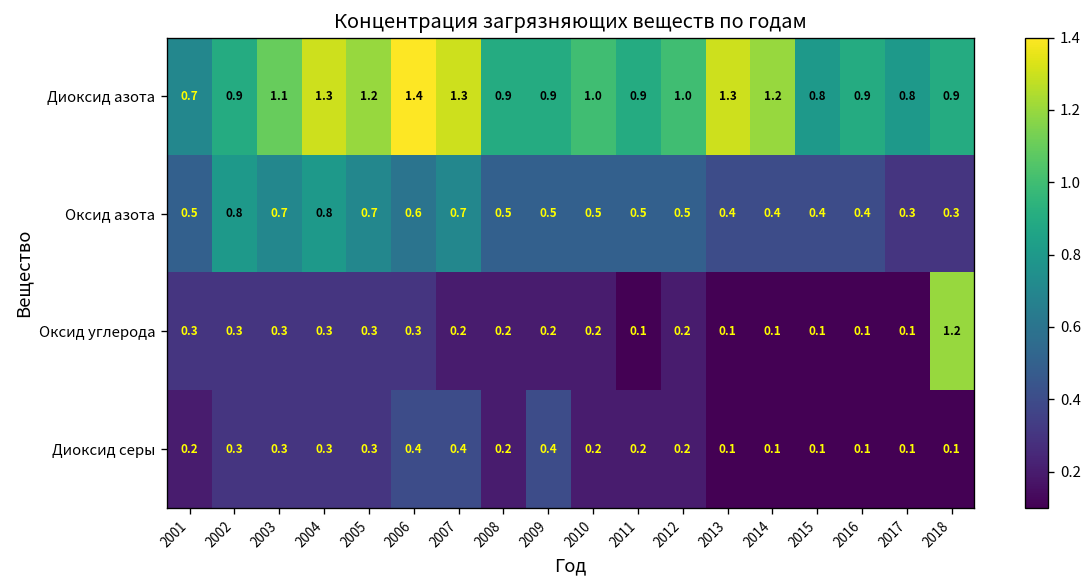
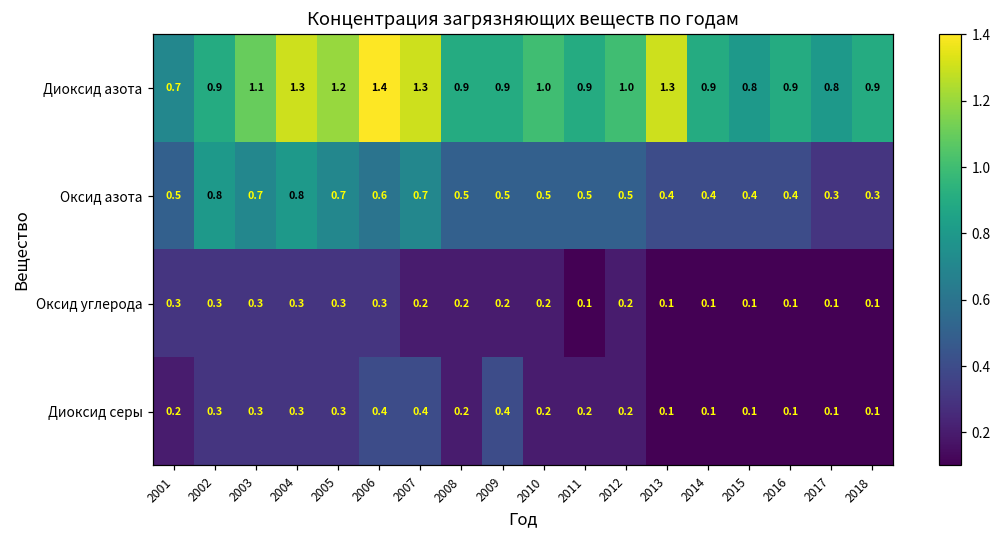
Диоксид азота, 2014: 1.2 -> 0.9
Оксид углерода, 2018: 1.2 -> 0.1
